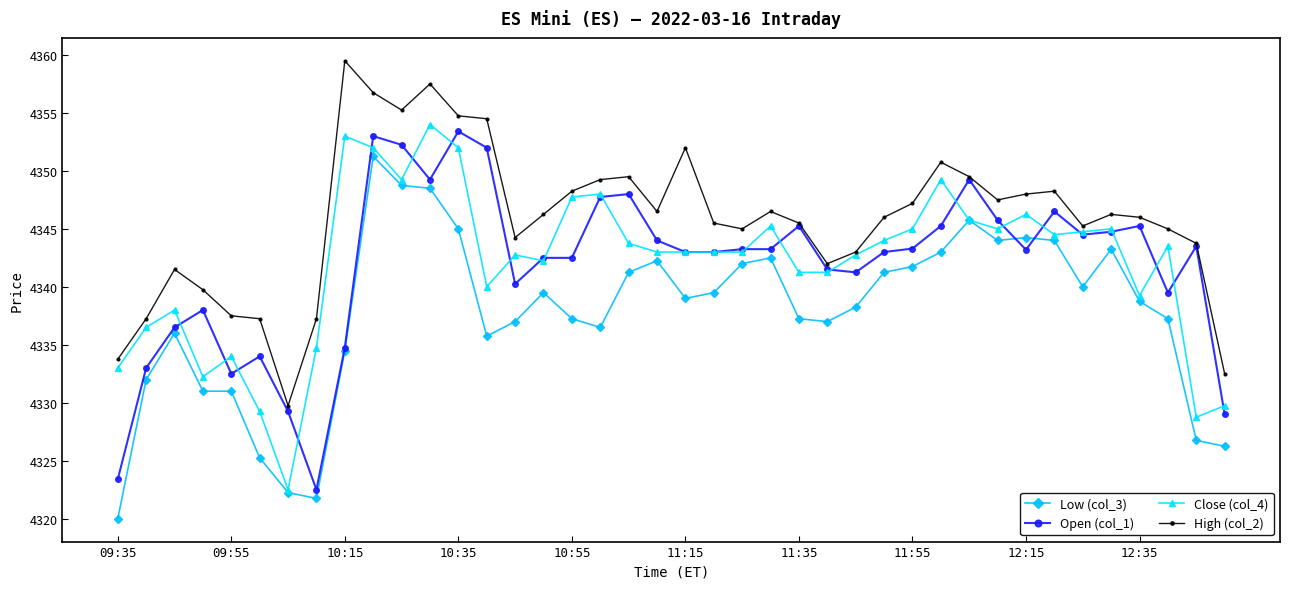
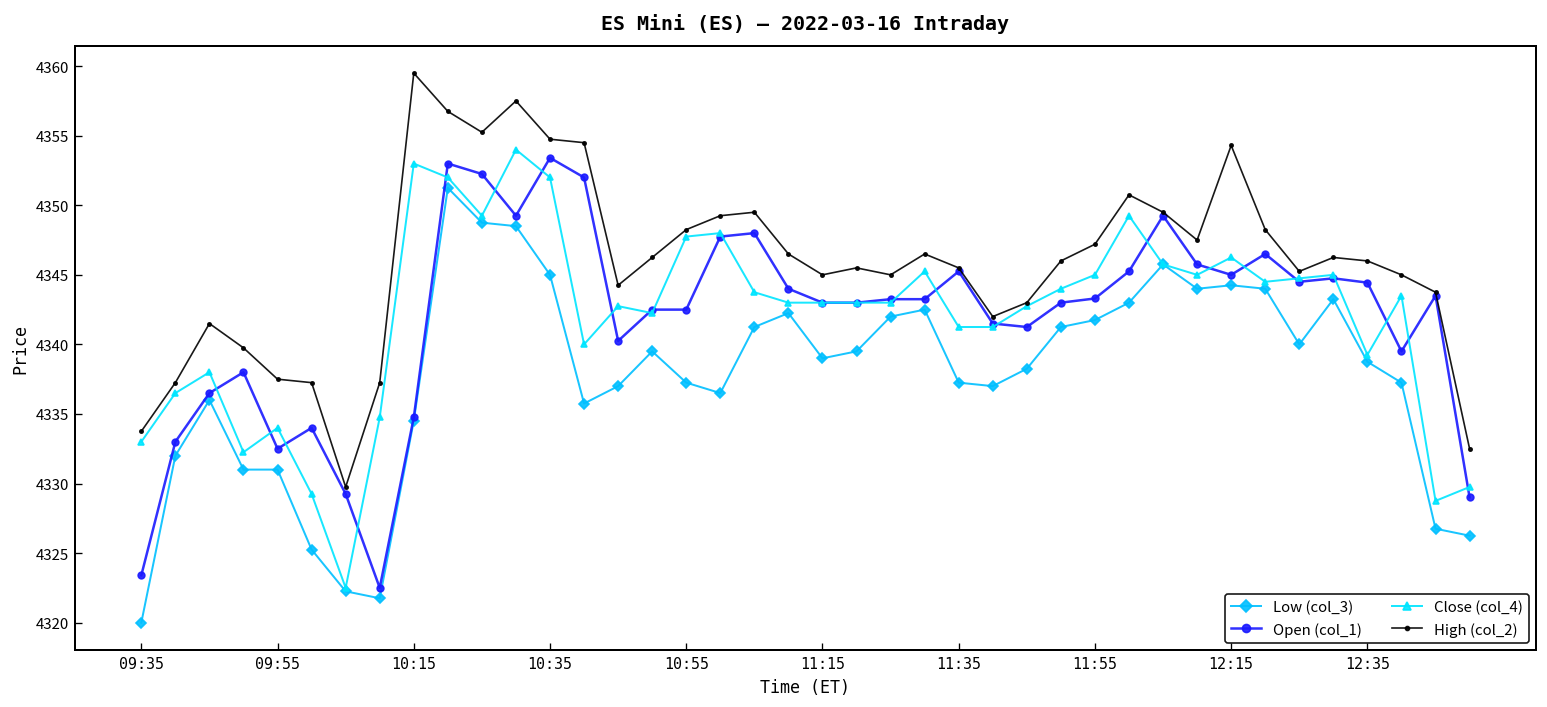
High (col_2), 11:15: 4352 -> 4345
Open (col_1), 12:15: 4343.2 -> 4345.0
High (col_2), 12:15: 4348.0 -> 4354.3
Open (col_1), 12:35: 4345.3 -> 4344.4
